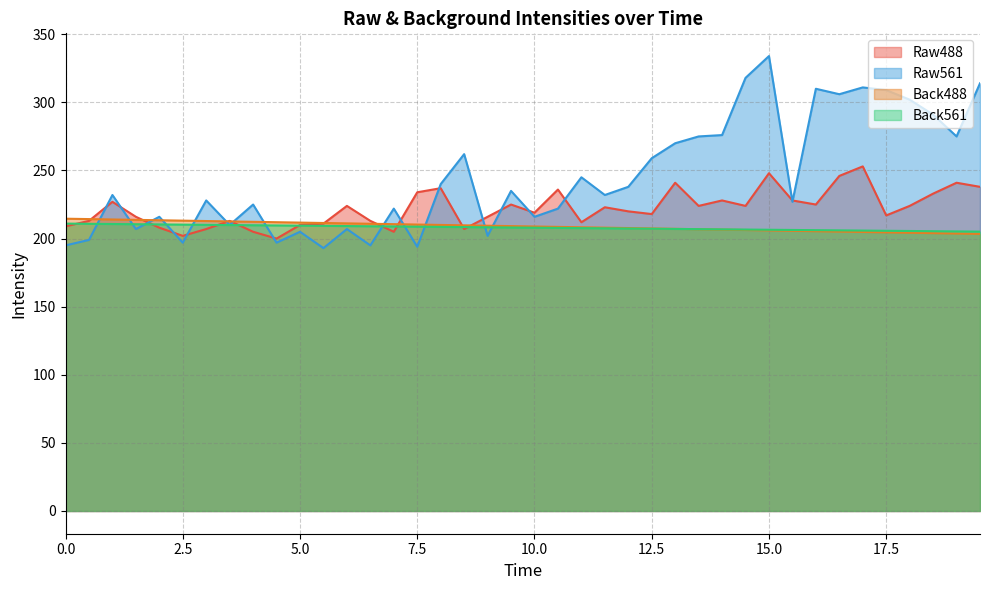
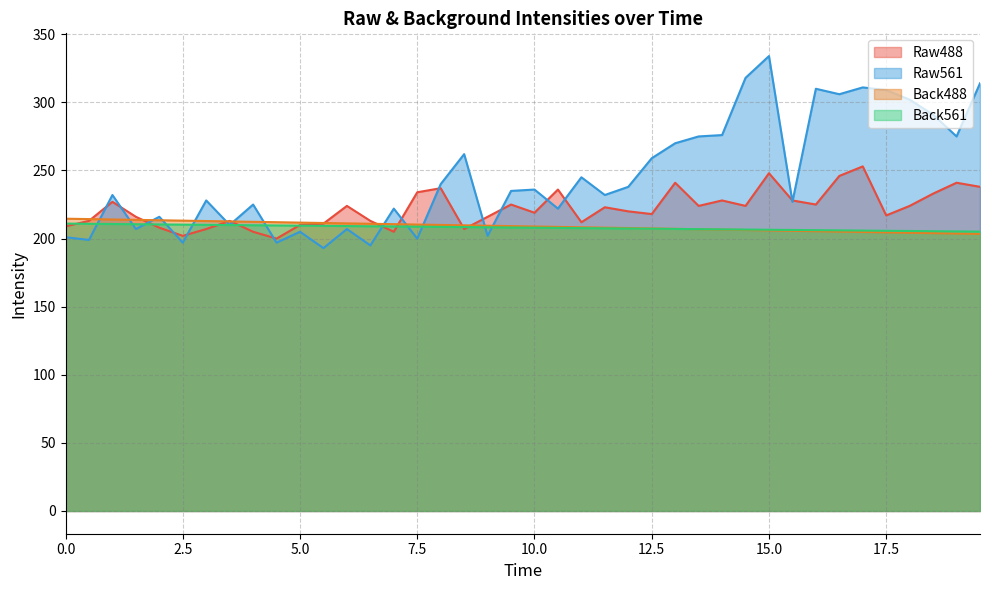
Raw561, 0.0: 195 -> 201
Raw561, 7.5: 194 -> 200
Raw561, 10.0: 216 -> 236
